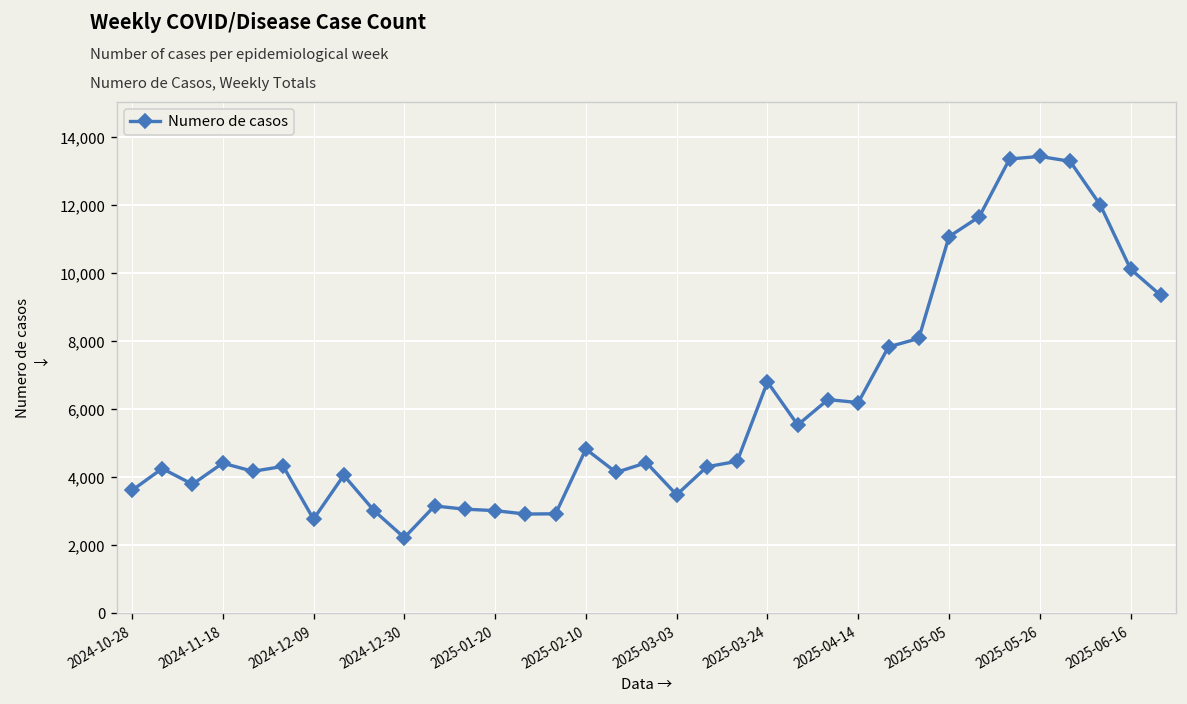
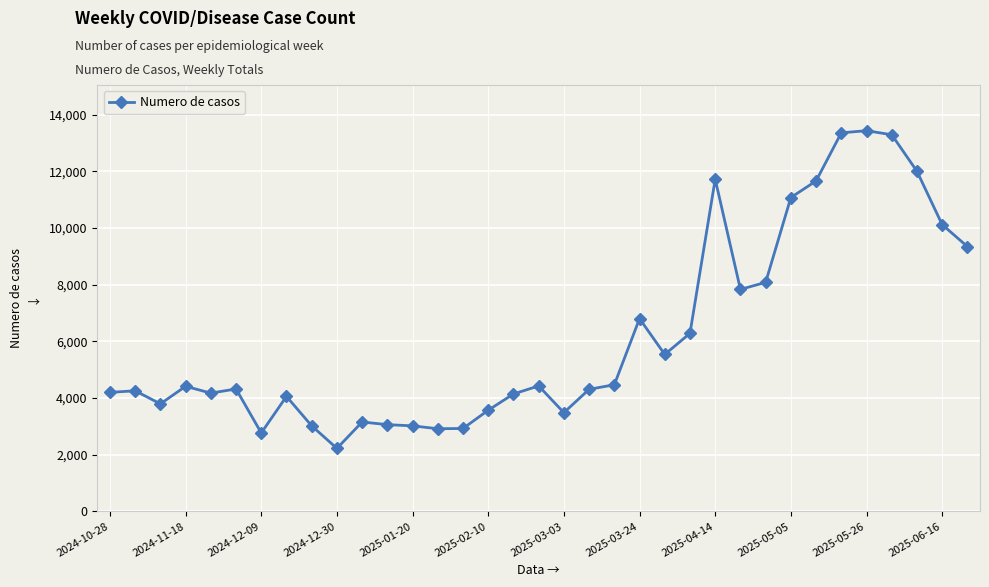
2024-10-28: 3,600 -> 4,200
2025-02-10: 4,800 -> 3,600
2025-04-14: 6,200 -> 11,700
